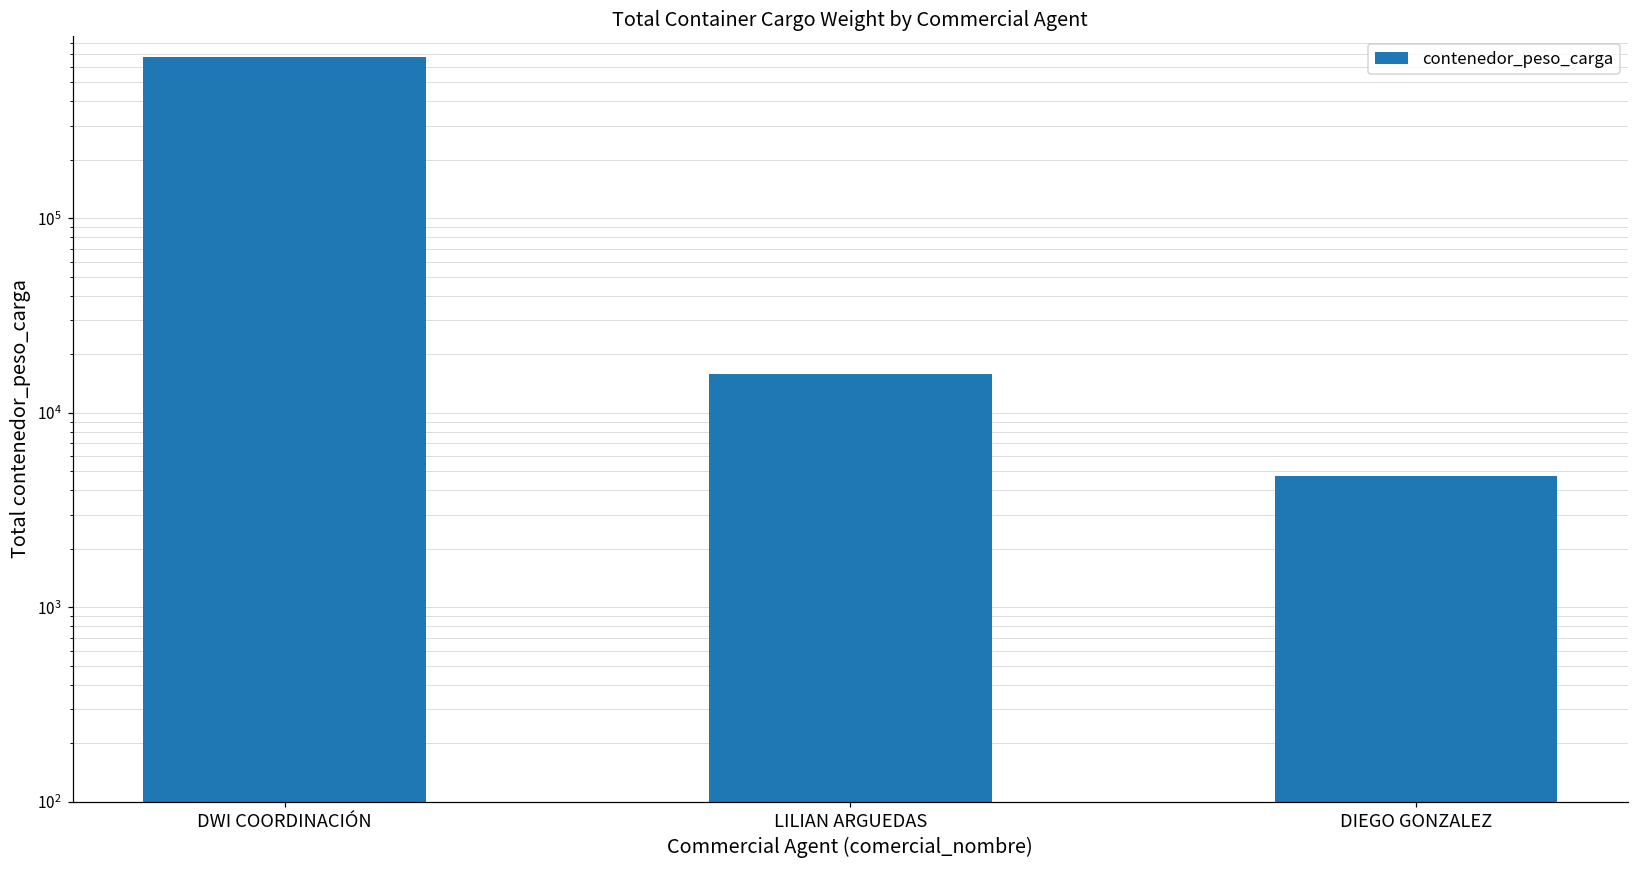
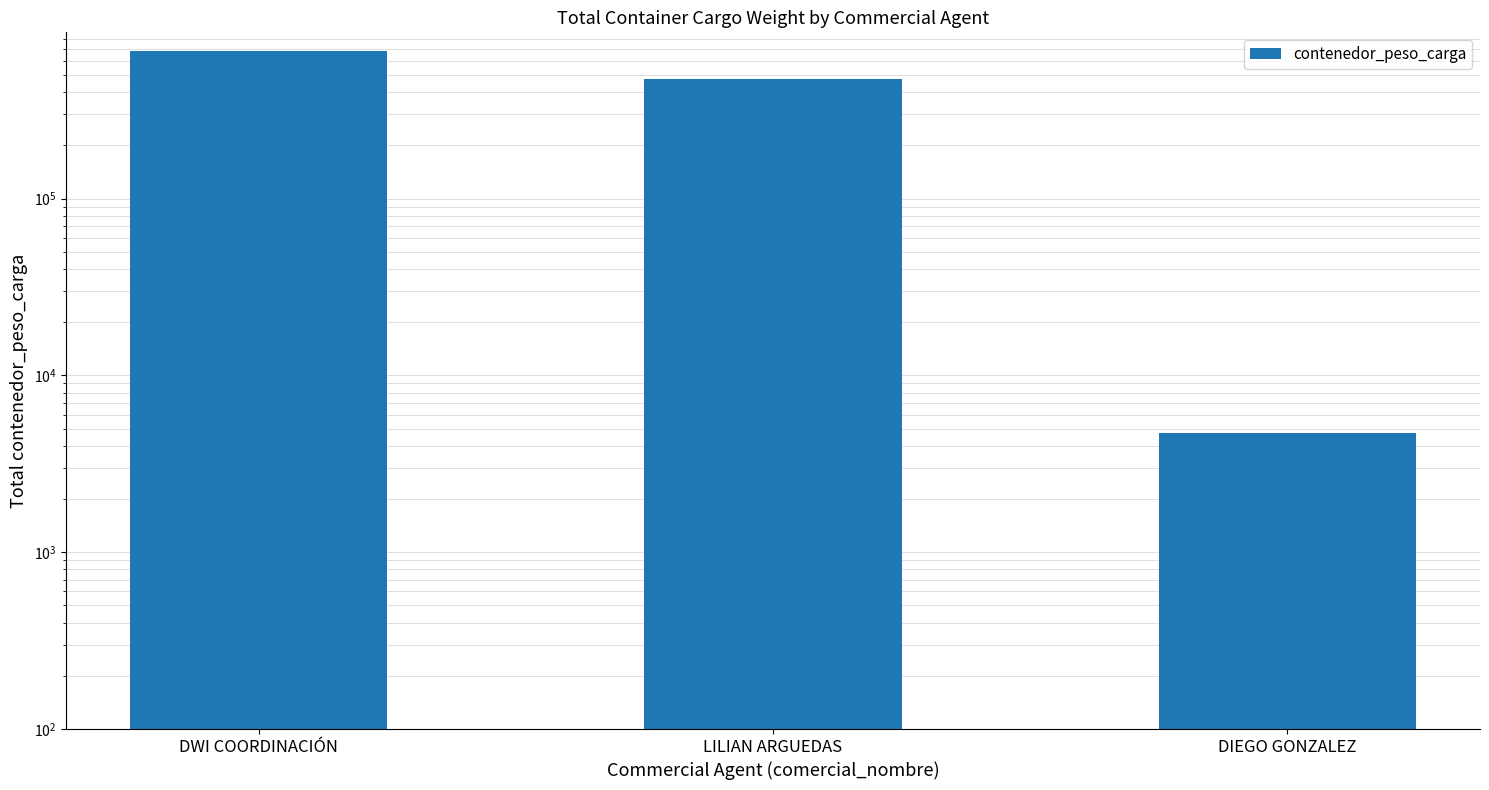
LILIAN ARGUEDAS: 16000 -> 470000
